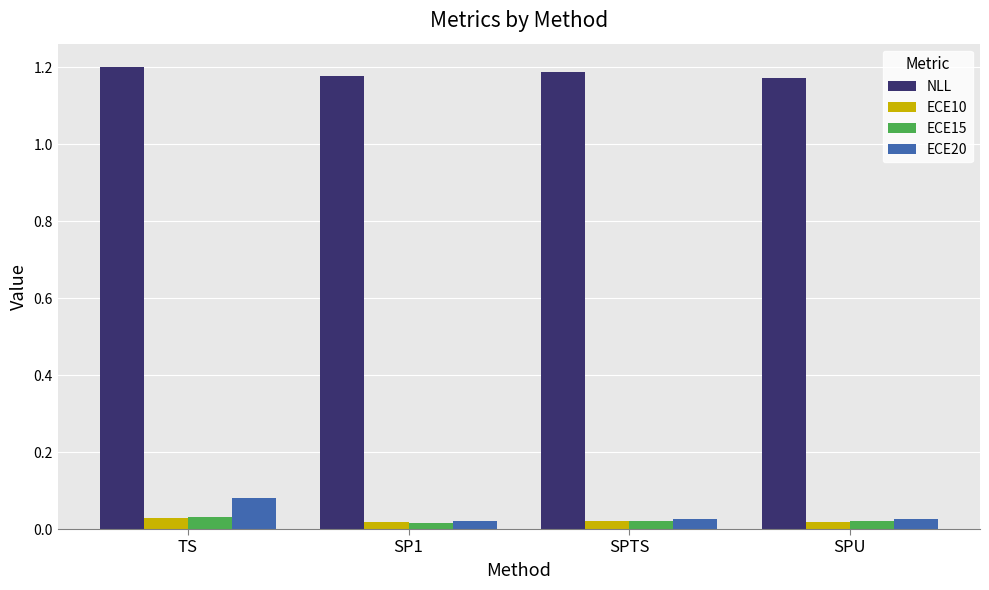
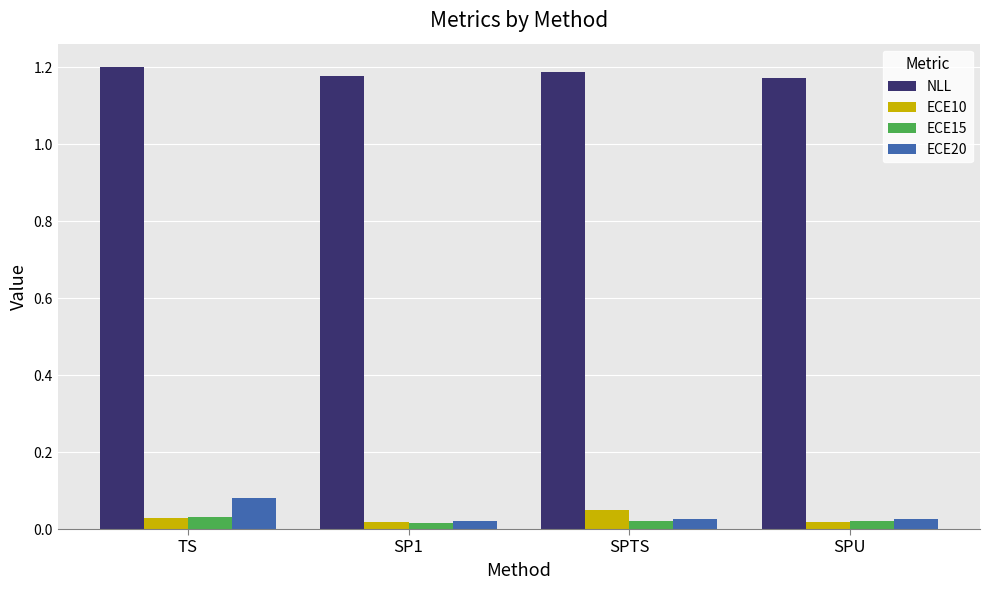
ECE10, SPTS: 0.02 -> 0.05
